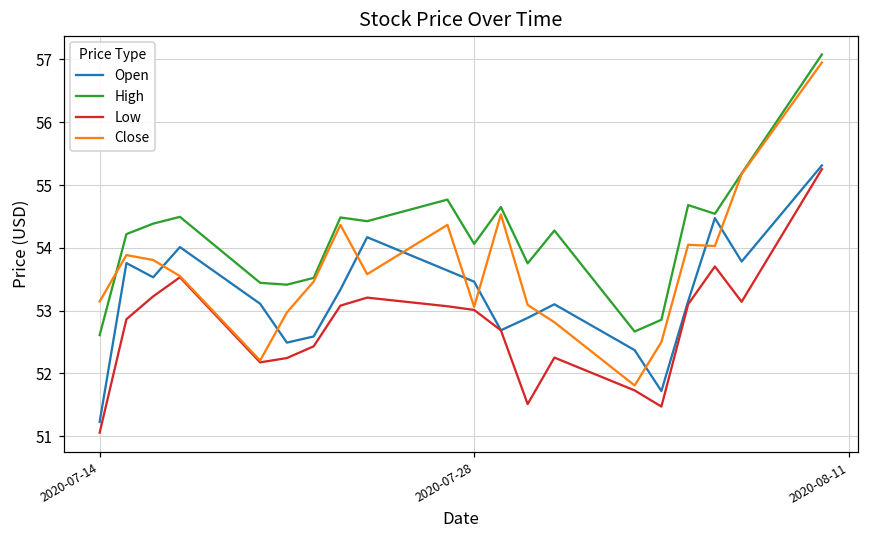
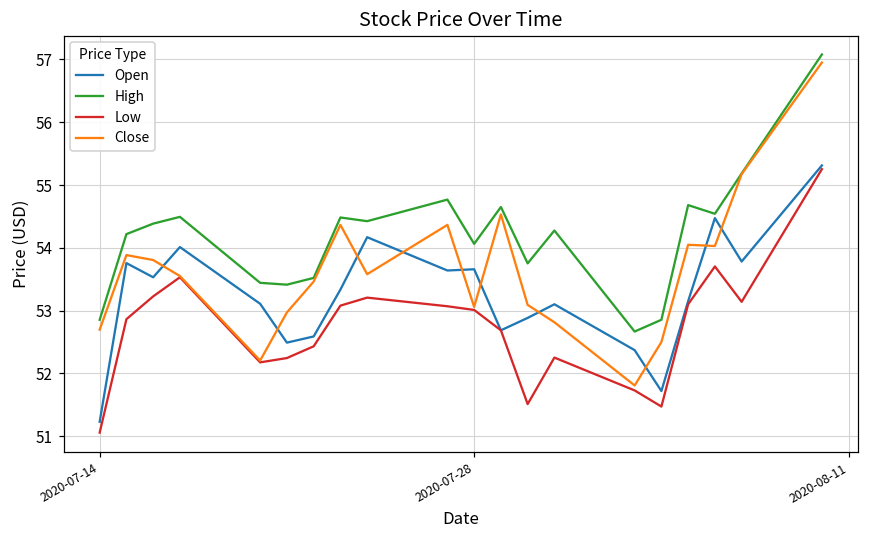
High, 2020-07-14: 52.6 -> 52.9
Close, 2020-07-14: 53.1 -> 52.7
Open, 2020-07-28: 53.5 -> 53.7
